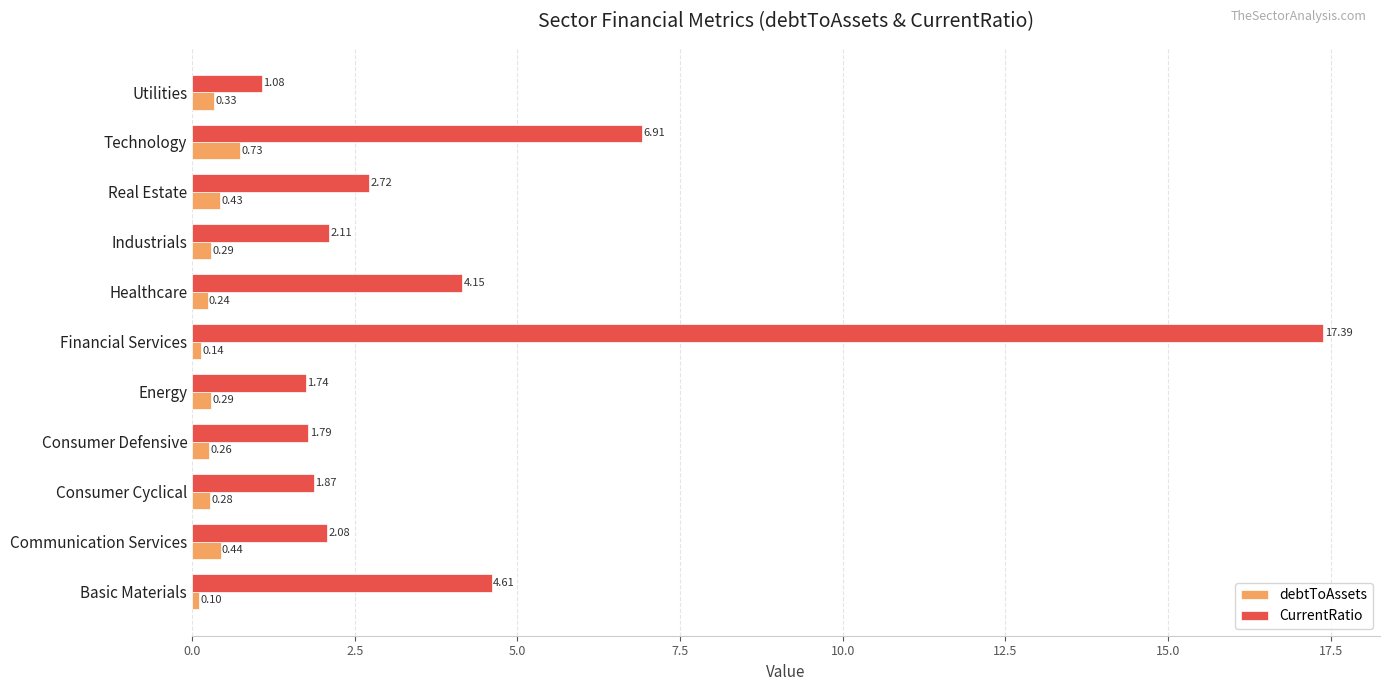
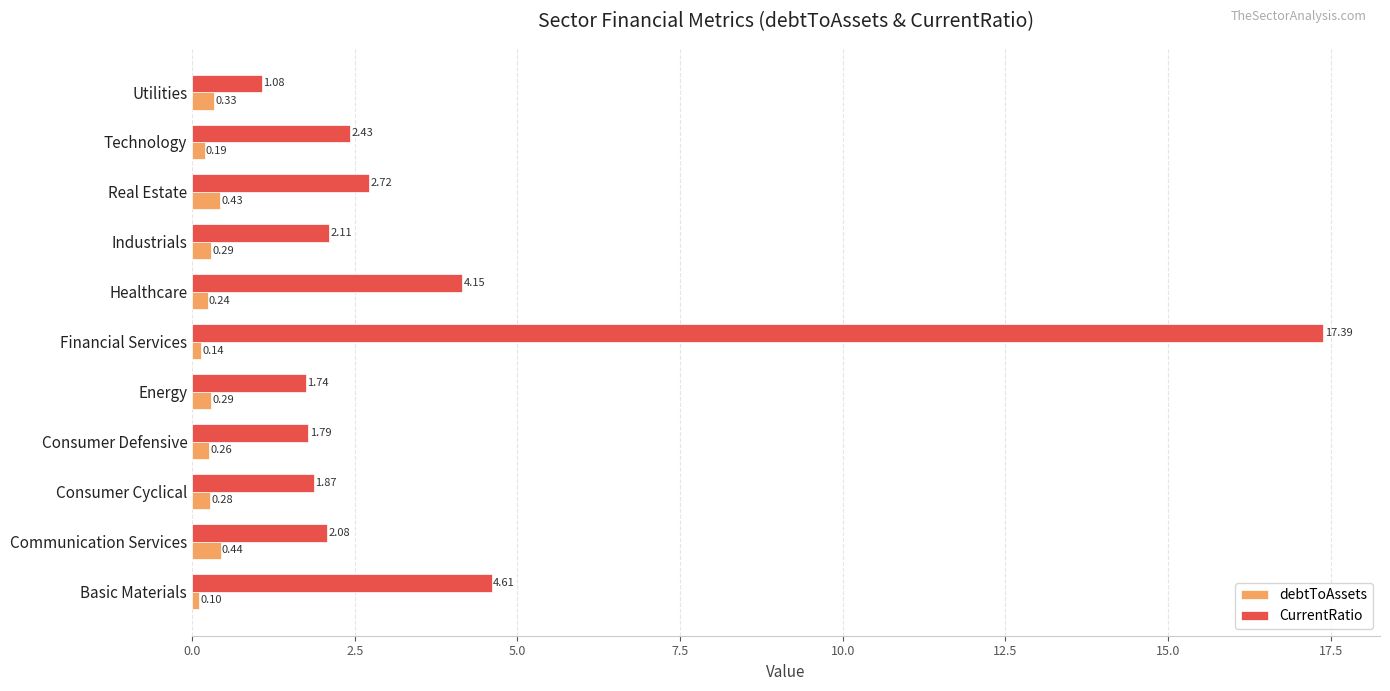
CurrentRatio, Technology: 6.91 -> 2.43
debtToAssets, Technology: 0.73 -> 0.19
